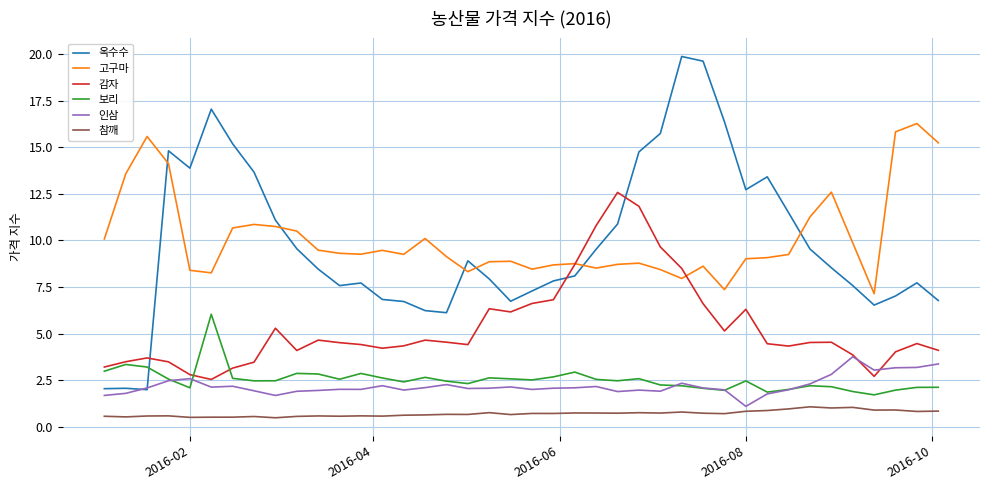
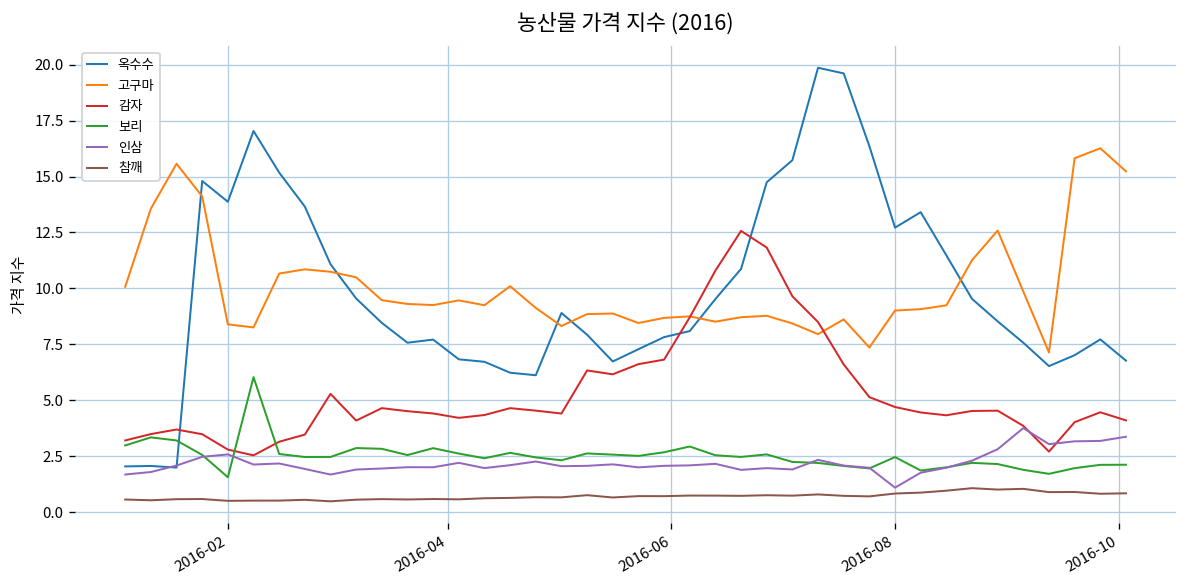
보리, 2016-02: 2.1 -> 1.6
감자, 2016-08: 6.3 -> 4.7
